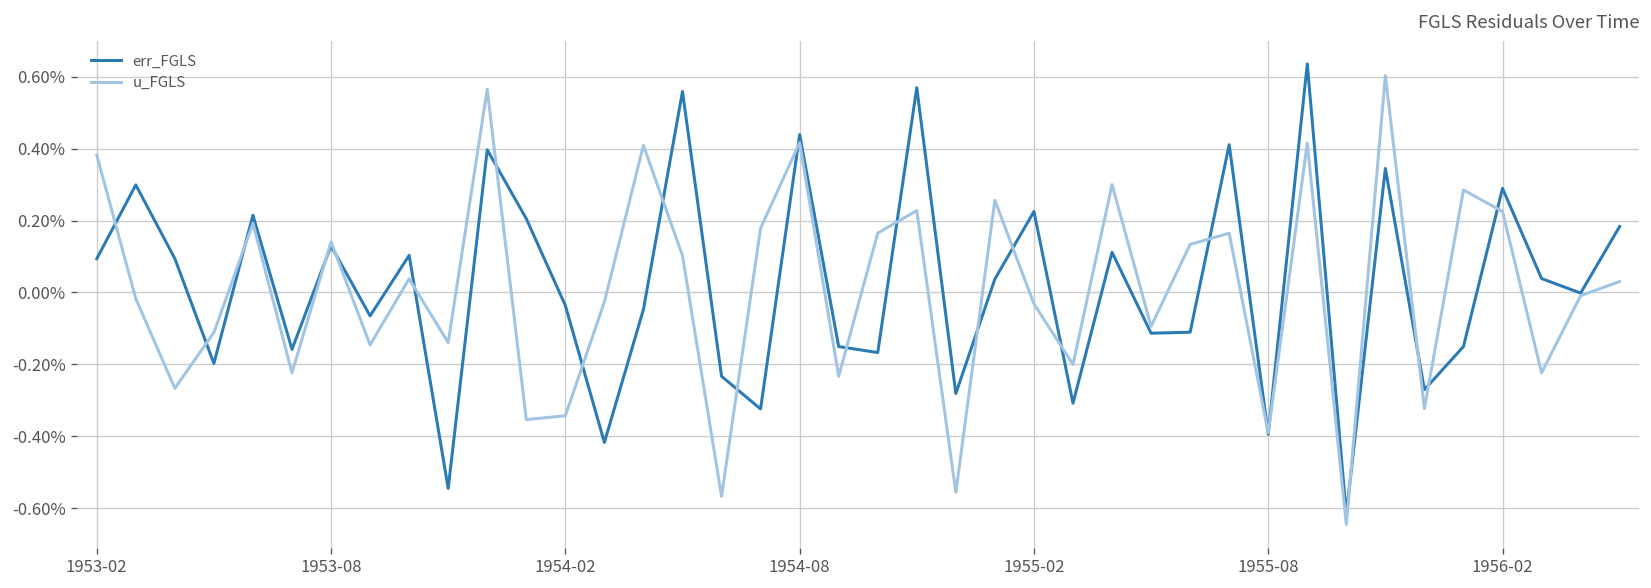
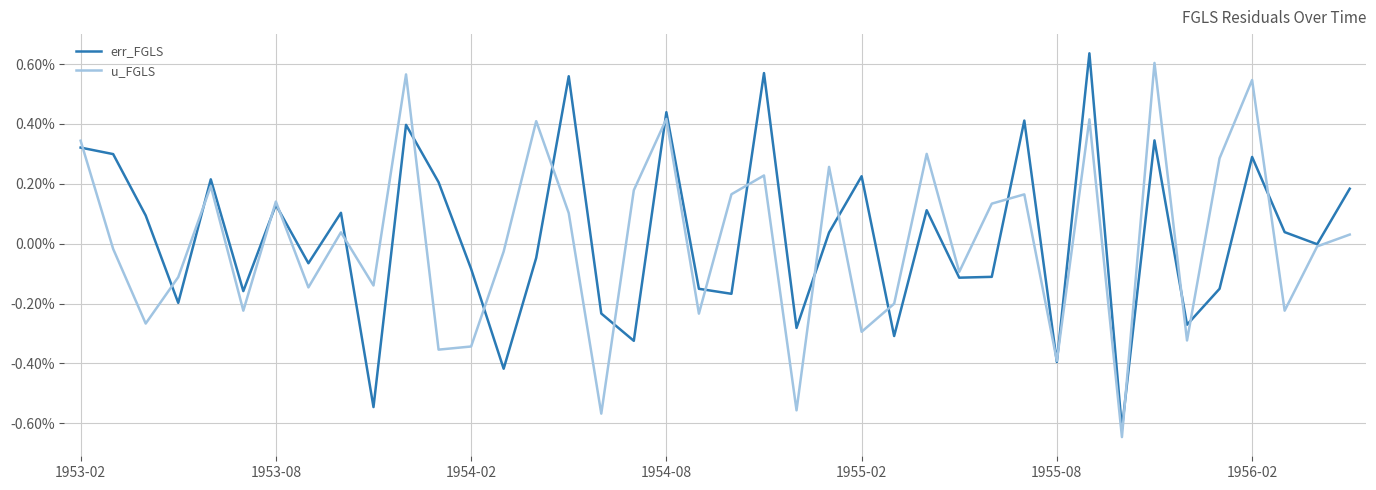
err_FGLS, 1953-02: 0.09% -> 0.32%
u_FGLS, 1953-02: 0.38% -> 0.34%
err_FGLS, 1954-02: -0.04% -> -0.08%
u_FGLS, 1955-02: -0.03% -> -0.29%
u_FGLS, 1956-02: 0.23% -> 0.55%
